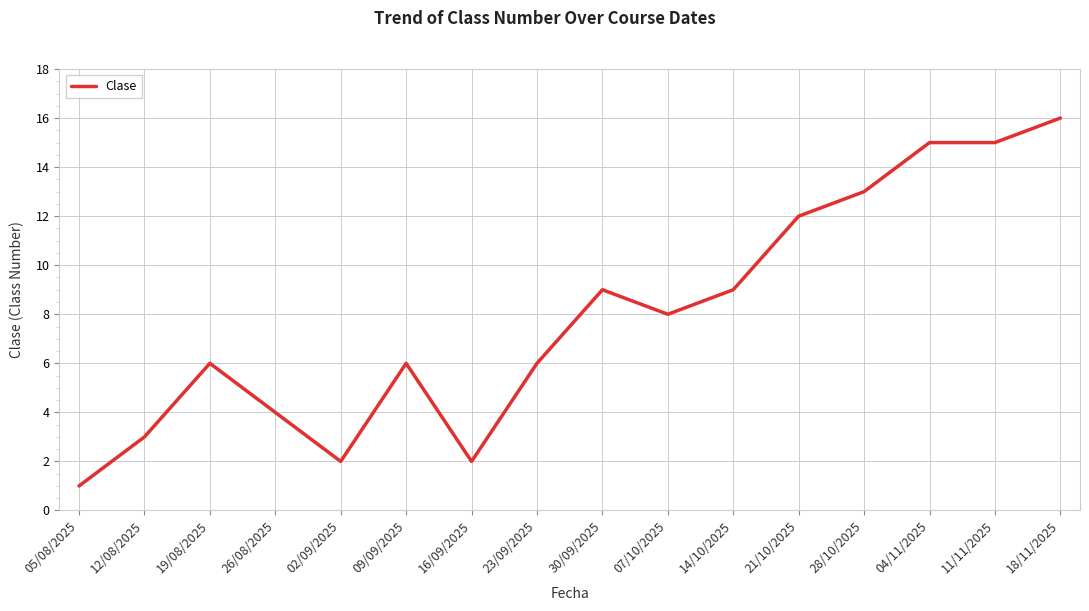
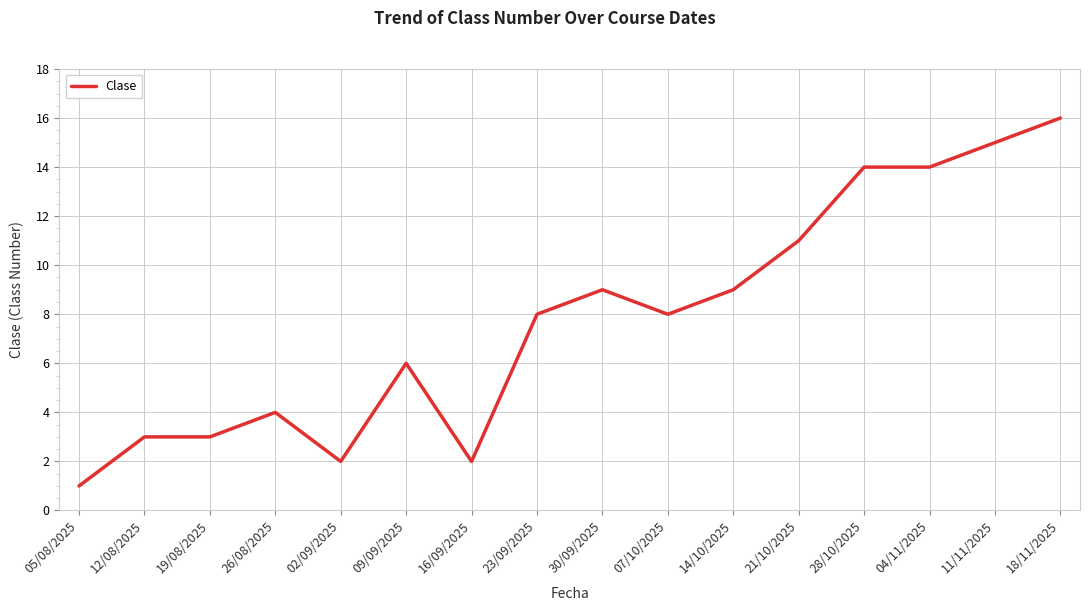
19/08/2025: 6 -> 3
23/09/2025: 6 -> 8
21/10/2025: 12 -> 11
28/10/2025: 13 -> 14
04/11/2025: 15 -> 14
